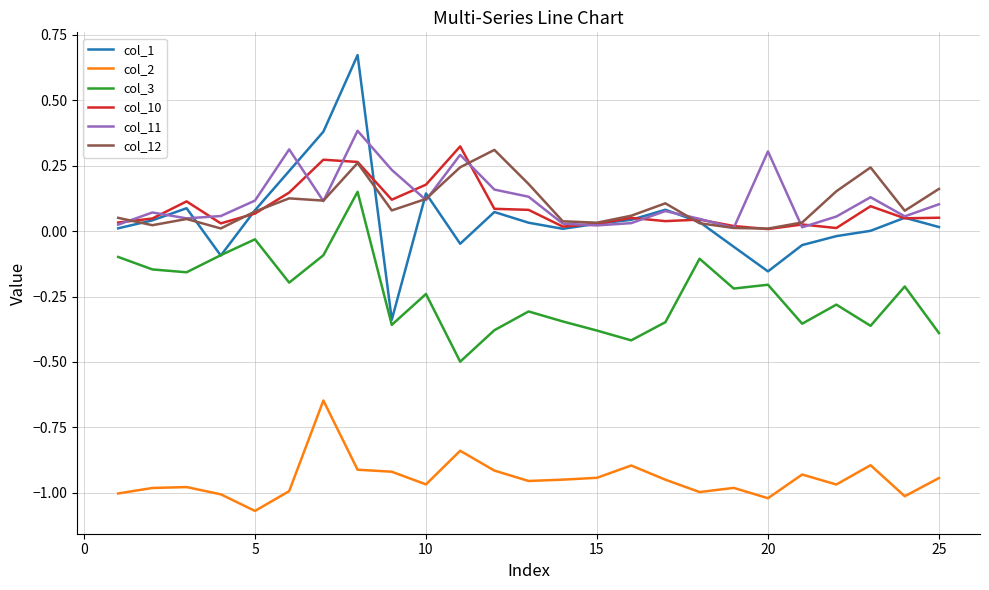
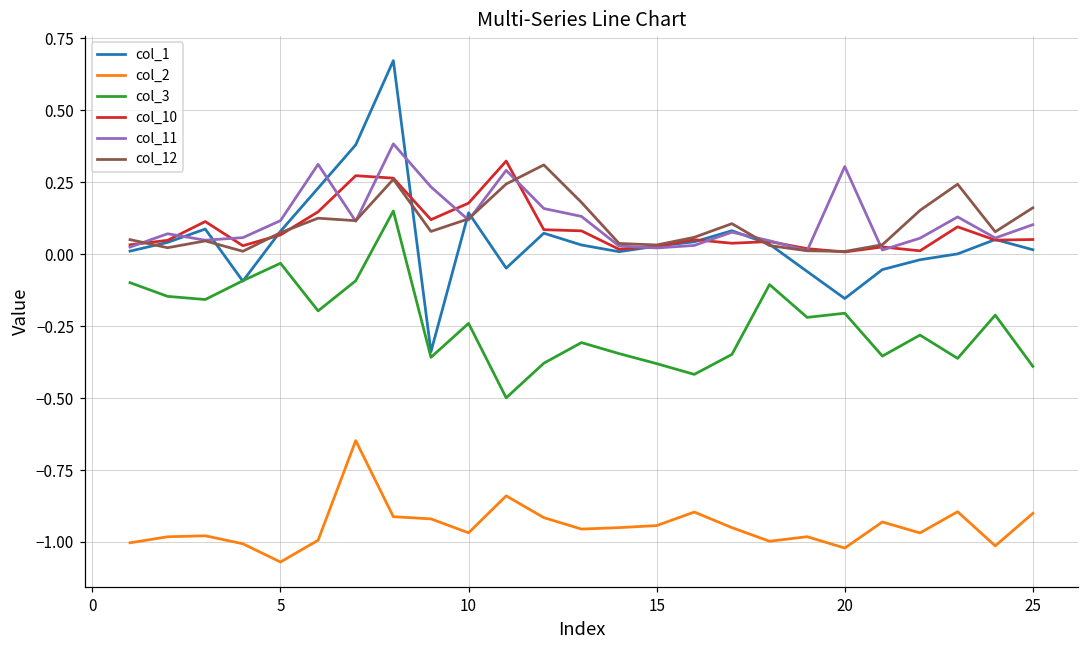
col_2, 25: -0.94 -> -0.90
